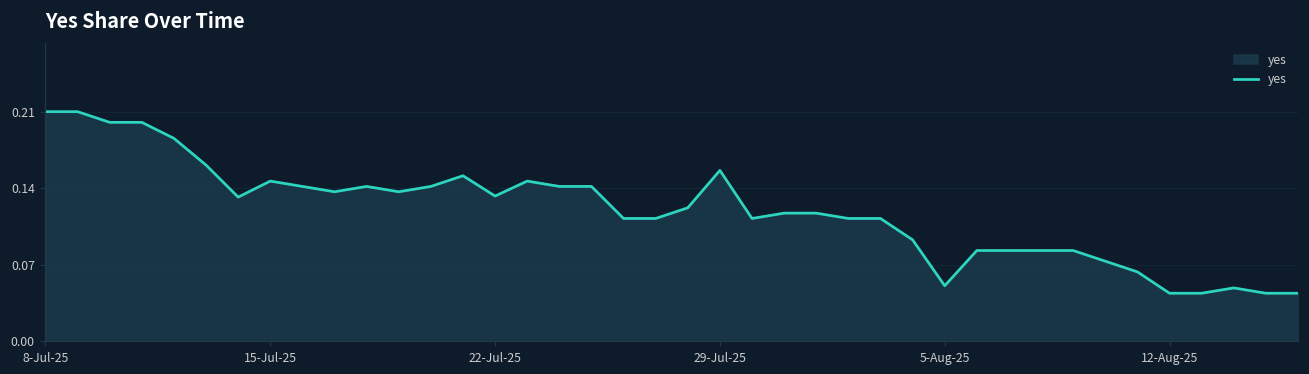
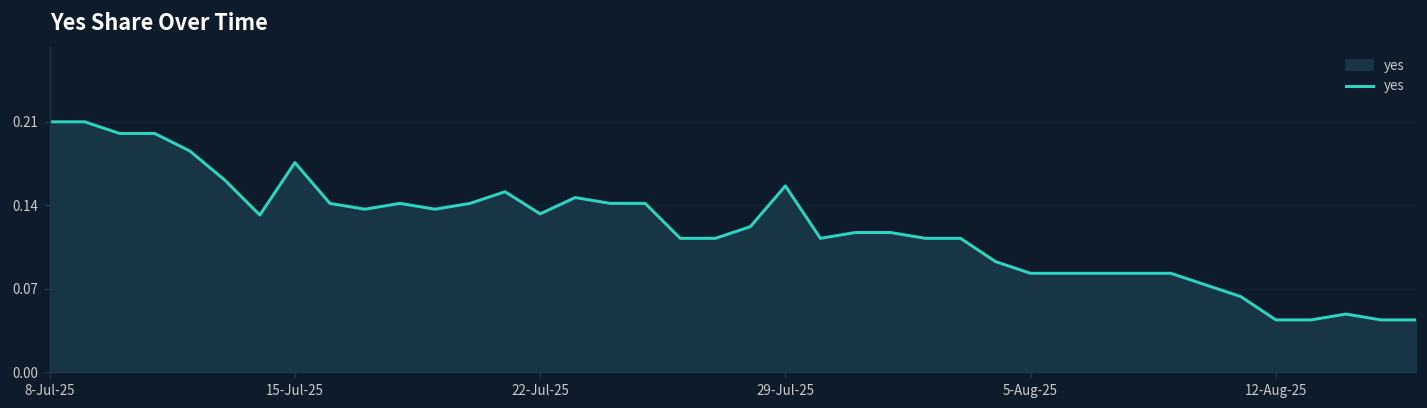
15-Jul-25: 0.15 -> 0.18
5-Aug-25: 0.05 -> 0.09
